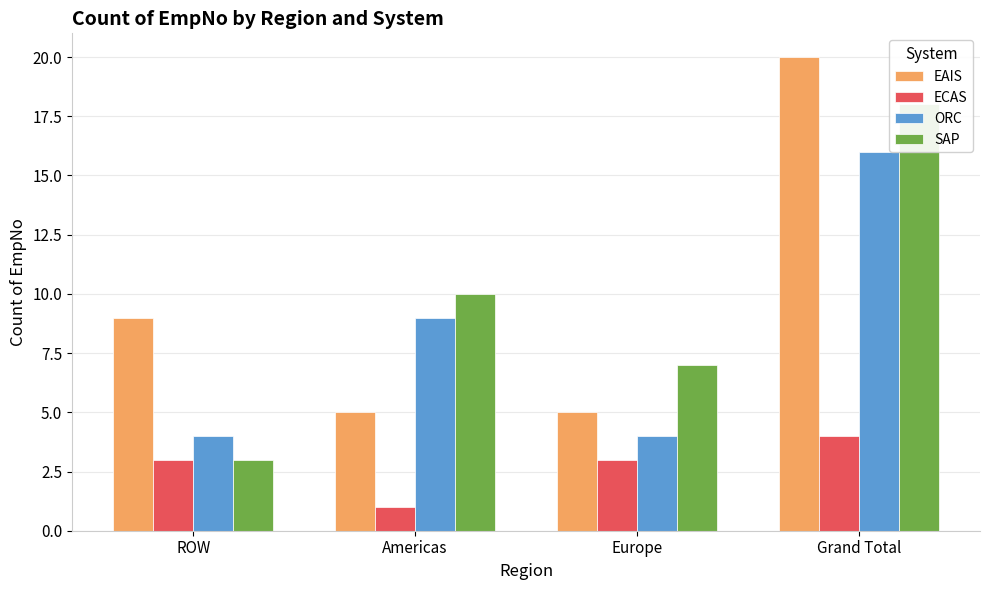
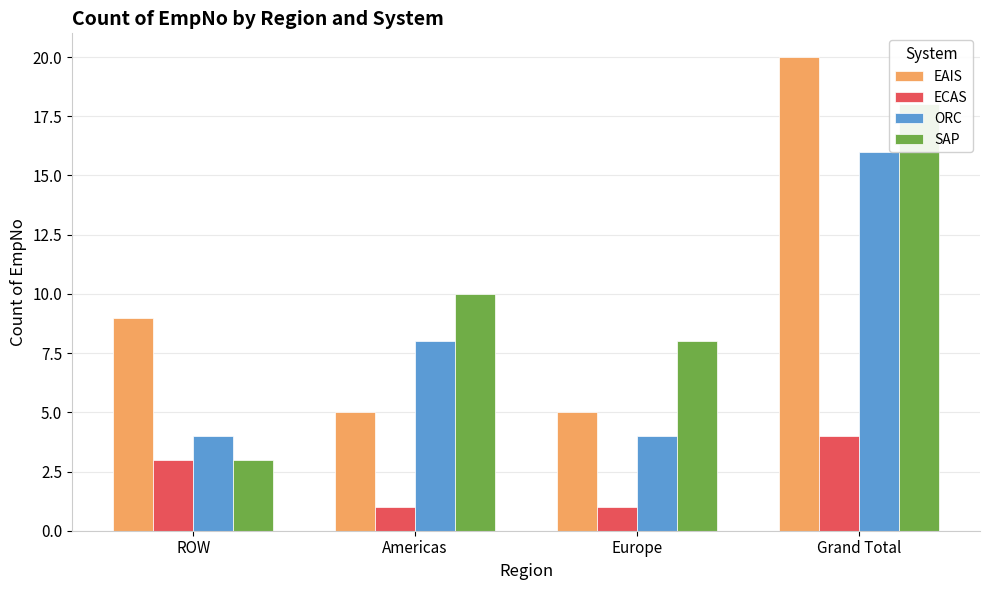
ORC, Americas: 9 -> 8
ECAS, Europe: 3 -> 1
SAP, Europe: 7 -> 8
